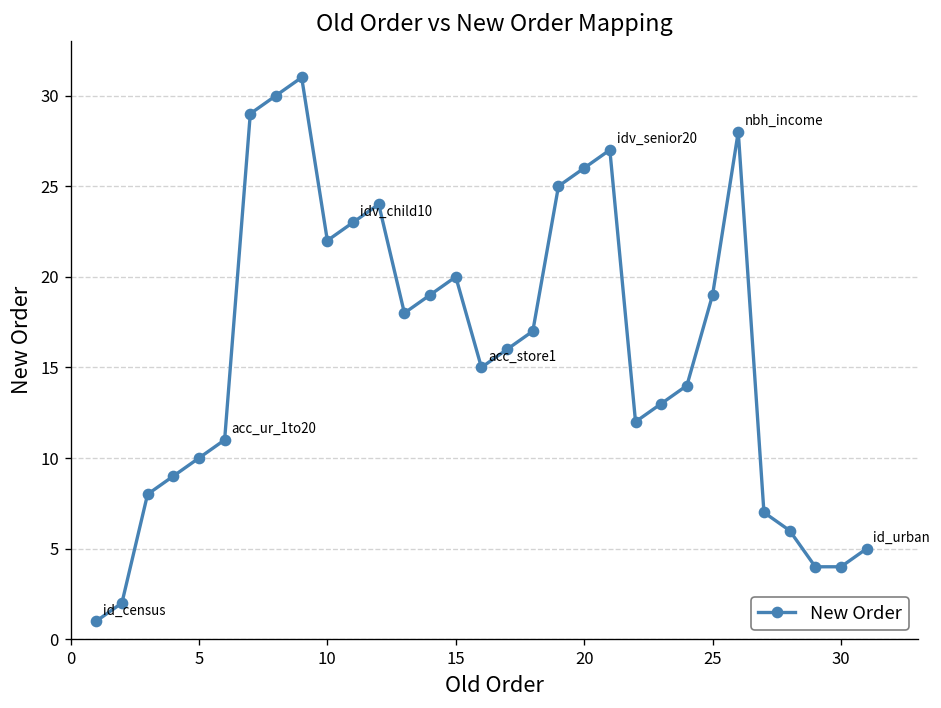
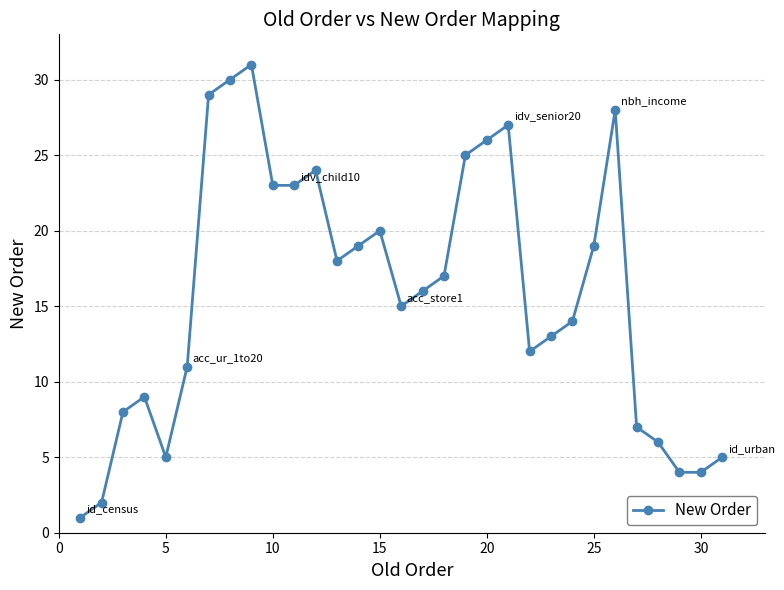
5: 10 -> 5
10: 22 -> 23
